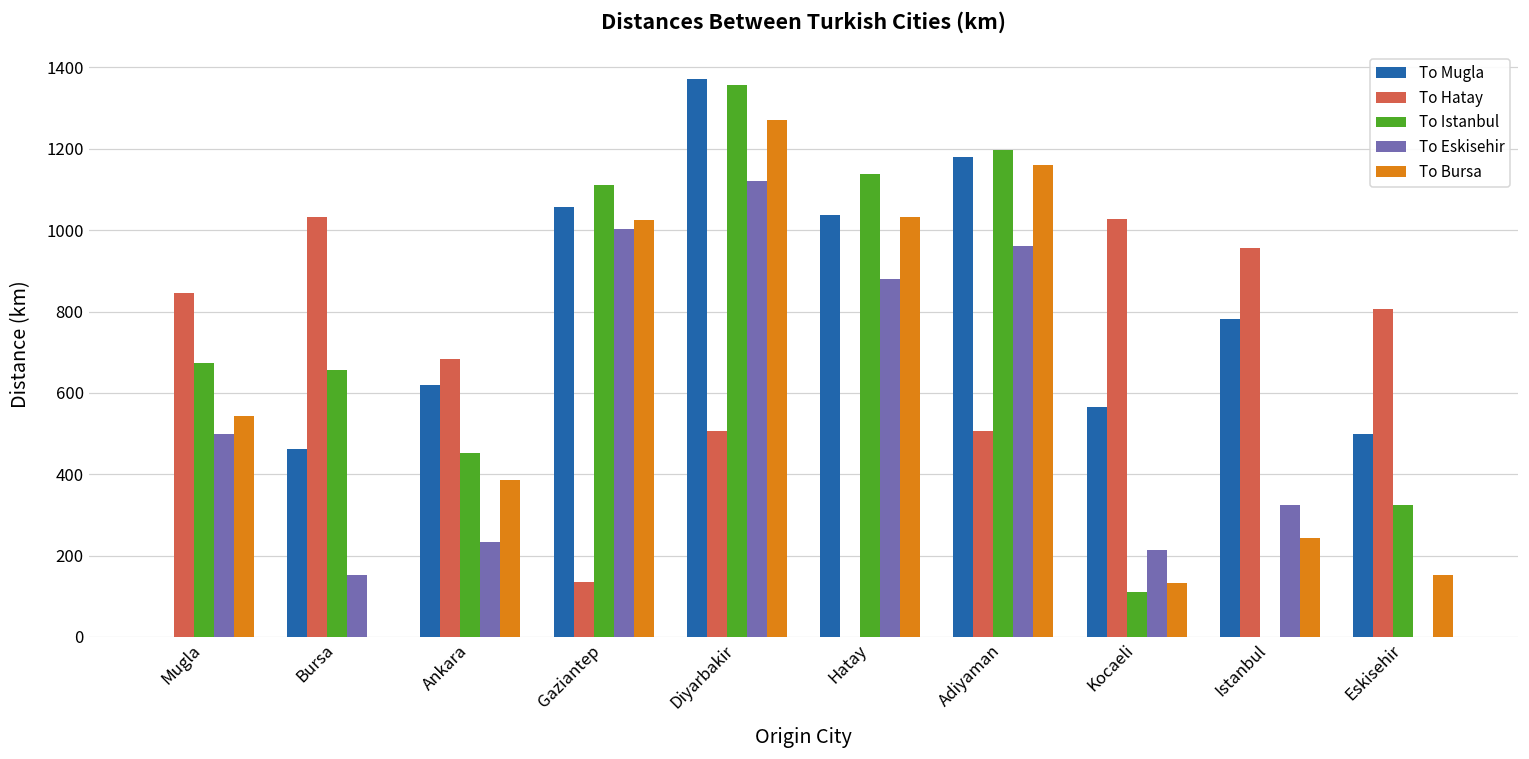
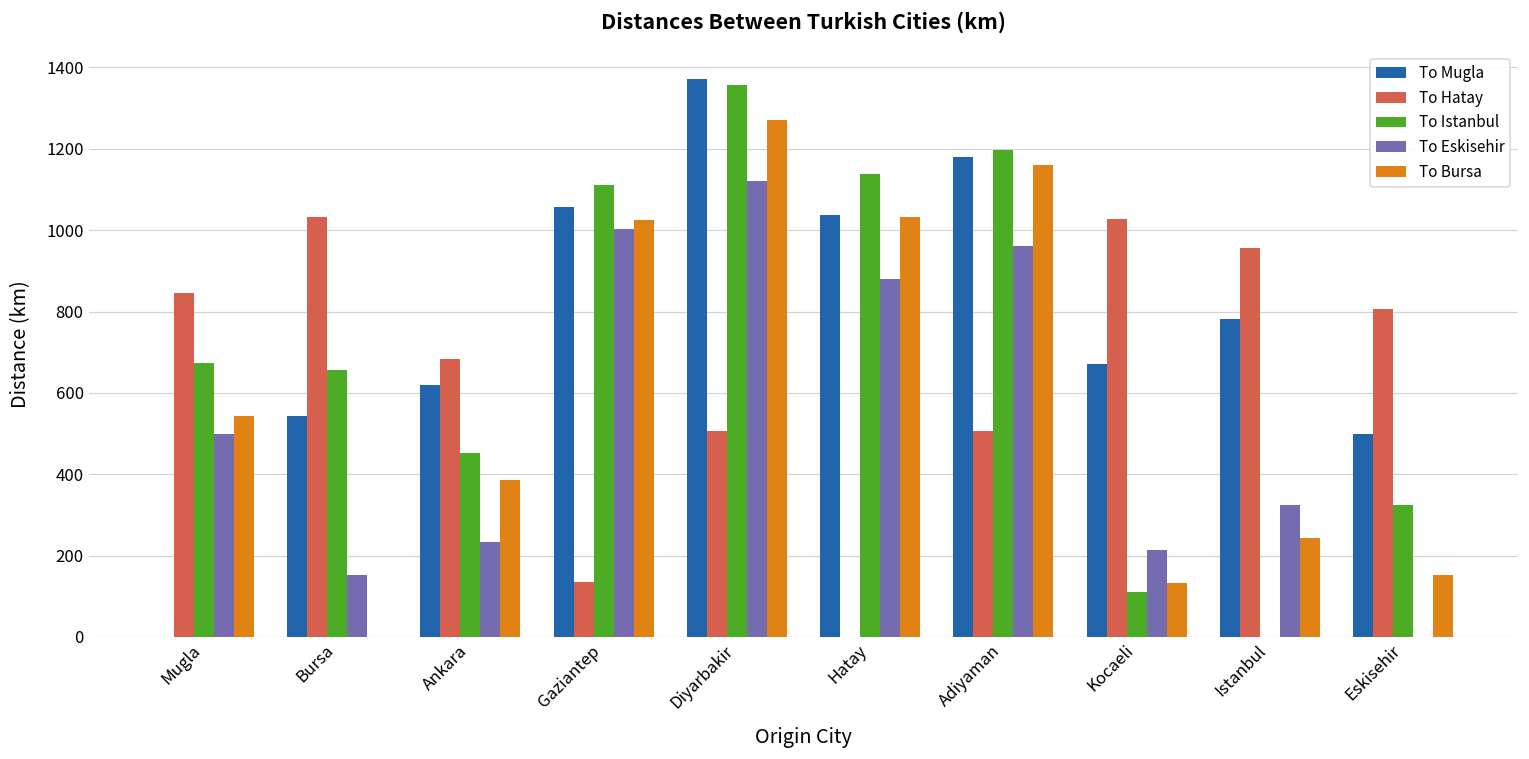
To Mugla, Bursa: 460 -> 540
To Mugla, Kocaeli: 570 -> 670
